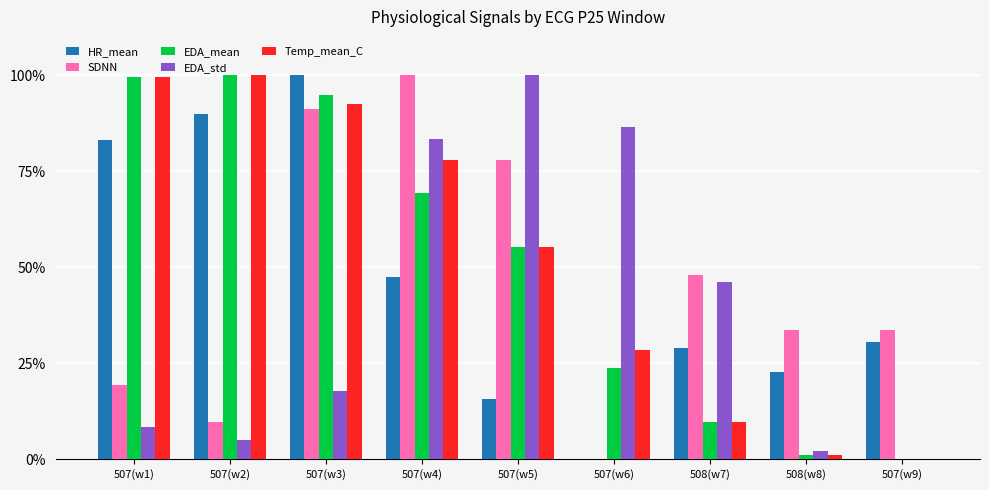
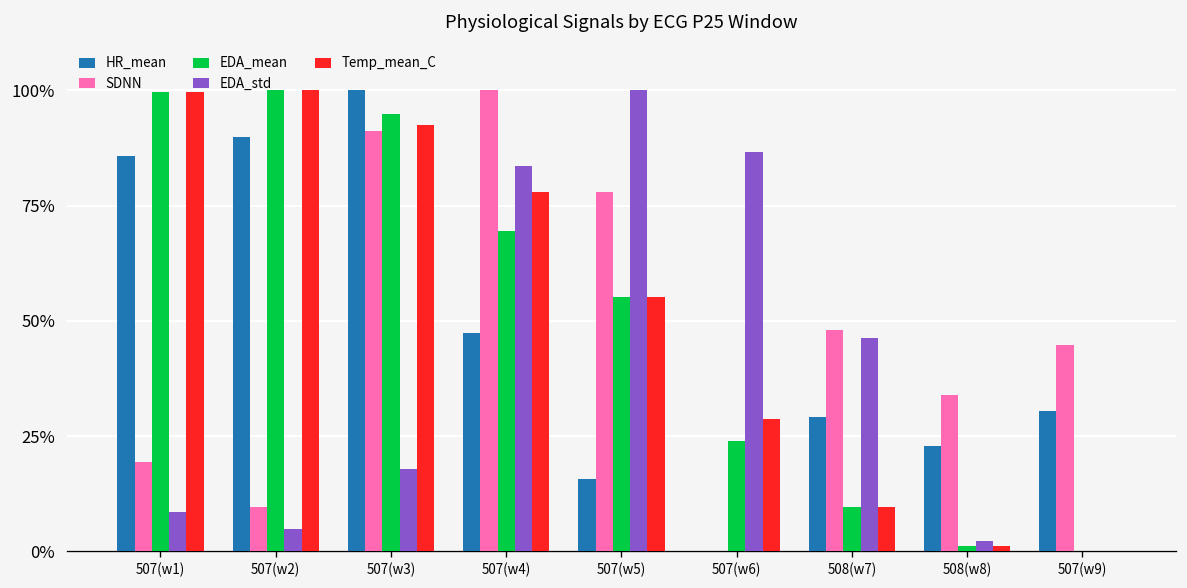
HR_mean, 507(w1): 83% -> 86%
SDNN, 507(w9): 34% -> 45%
